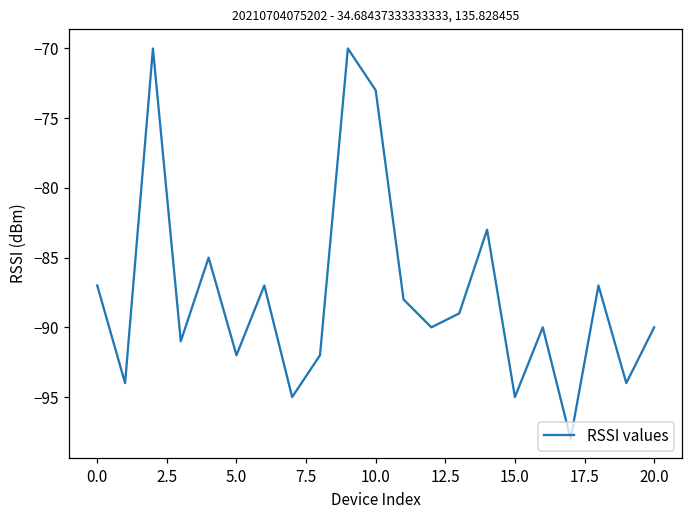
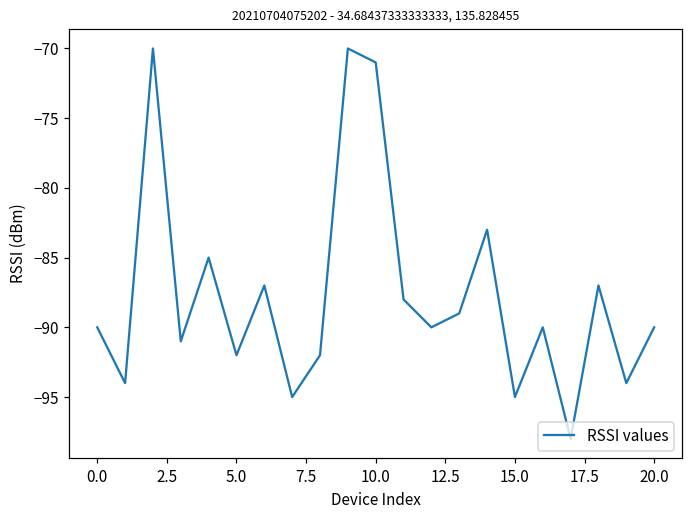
0.0: -87 -> -90
10.0: -73 -> -71
